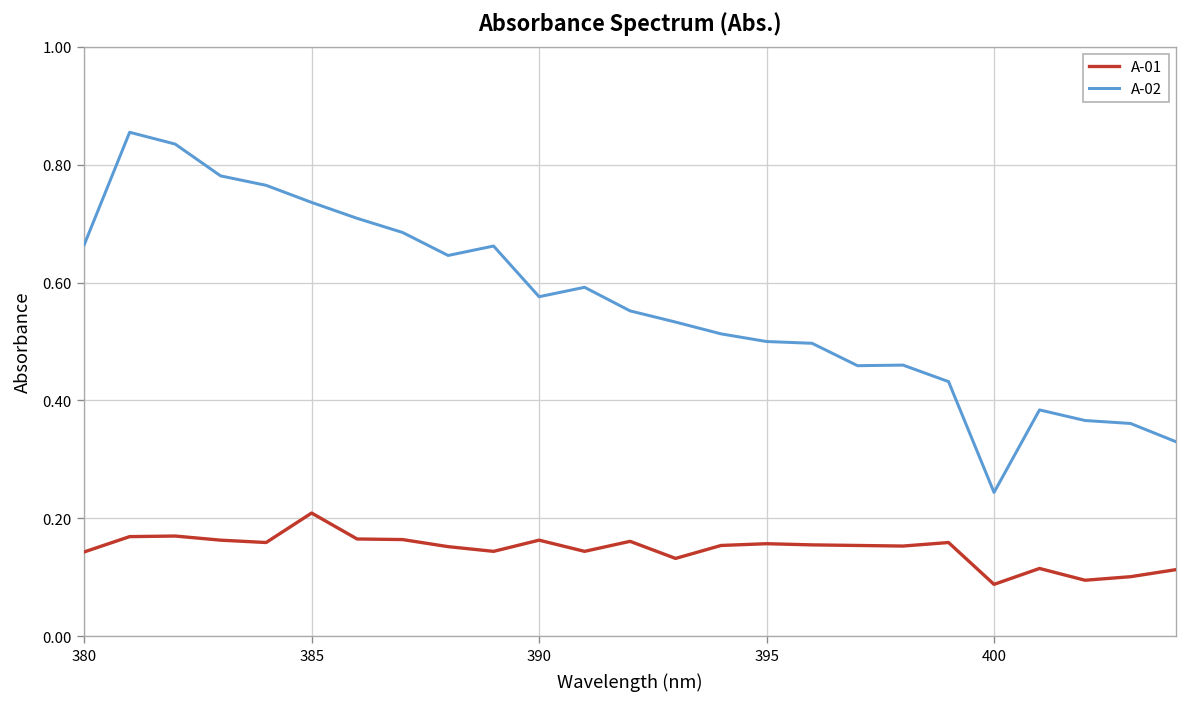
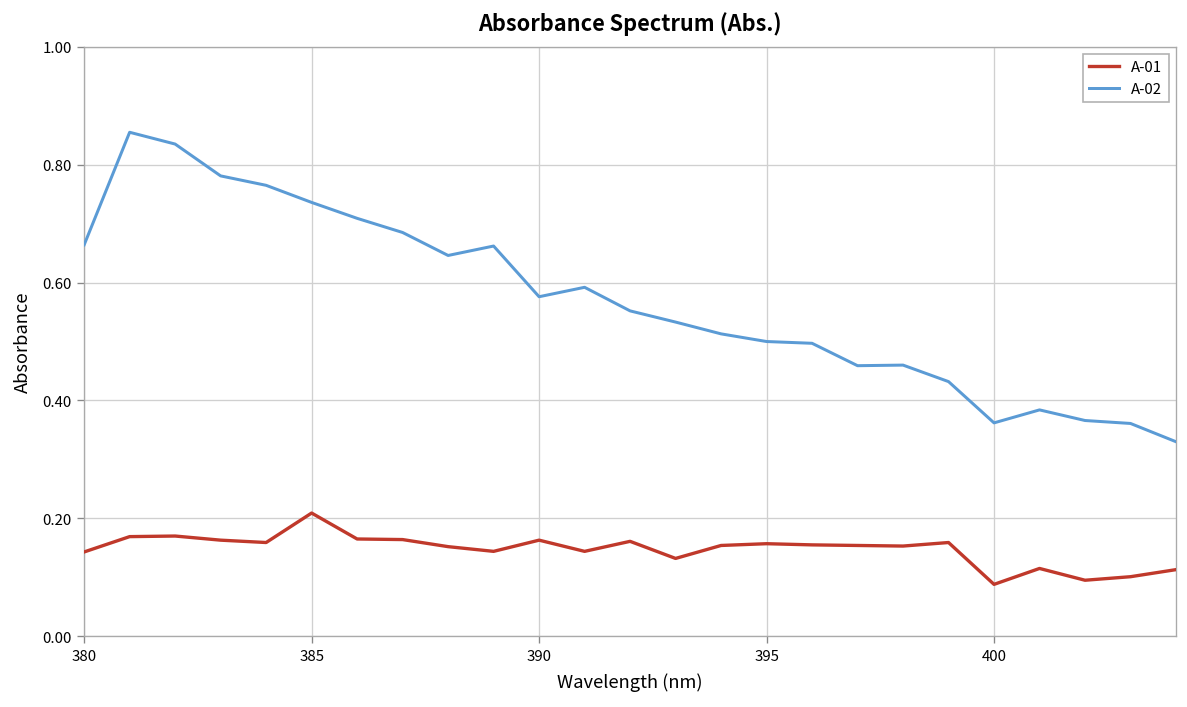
A-02, 400: 0.24 -> 0.36
